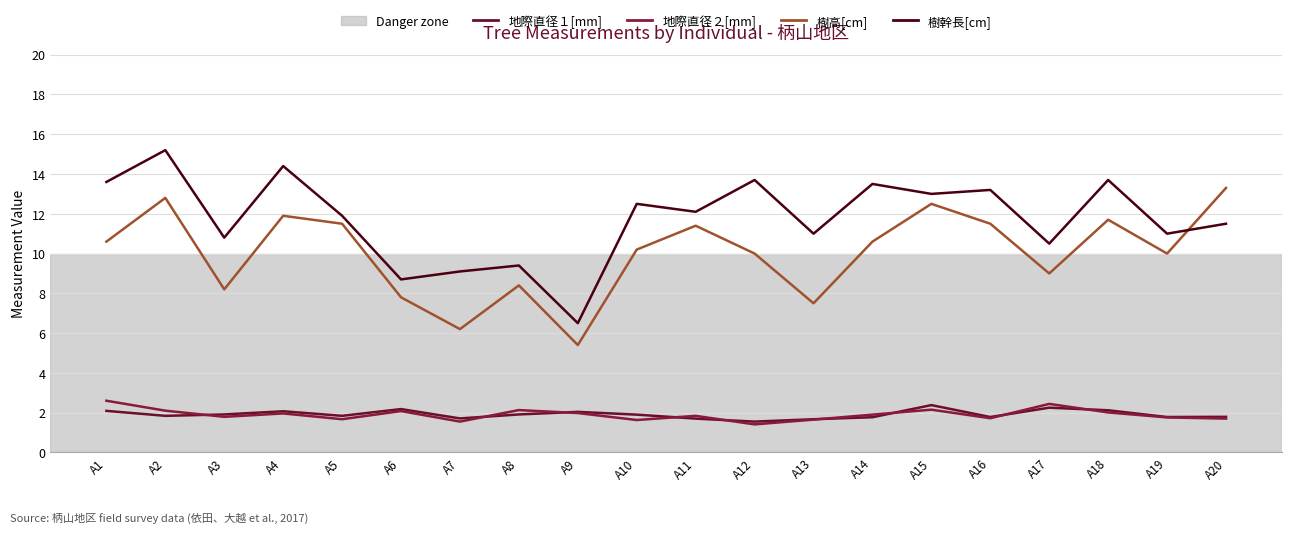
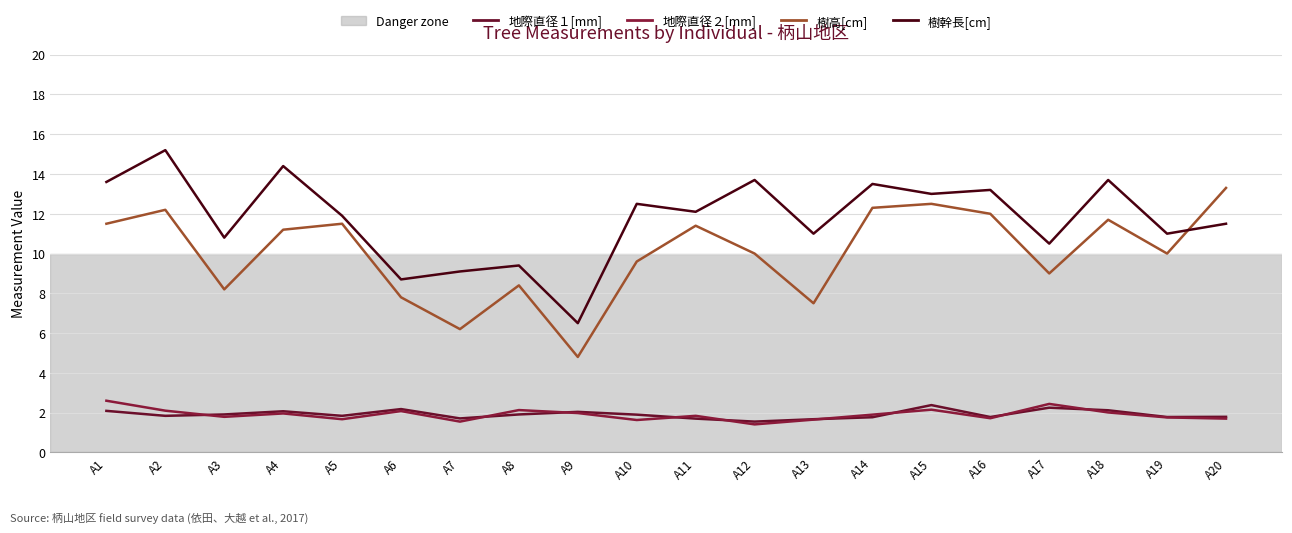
樹高[cm], A1: 10.6 -> 11.5
樹高[cm], A2: 12.8 -> 12.2
樹高[cm], A4: 11.9 -> 11.2
樹高[cm], A9: 5.4 -> 4.8
樹高[cm], A10: 10.2 -> 9.6
樹高[cm], A14: 10.6 -> 12.3
樹高[cm], A16: 11.5 -> 12.0
